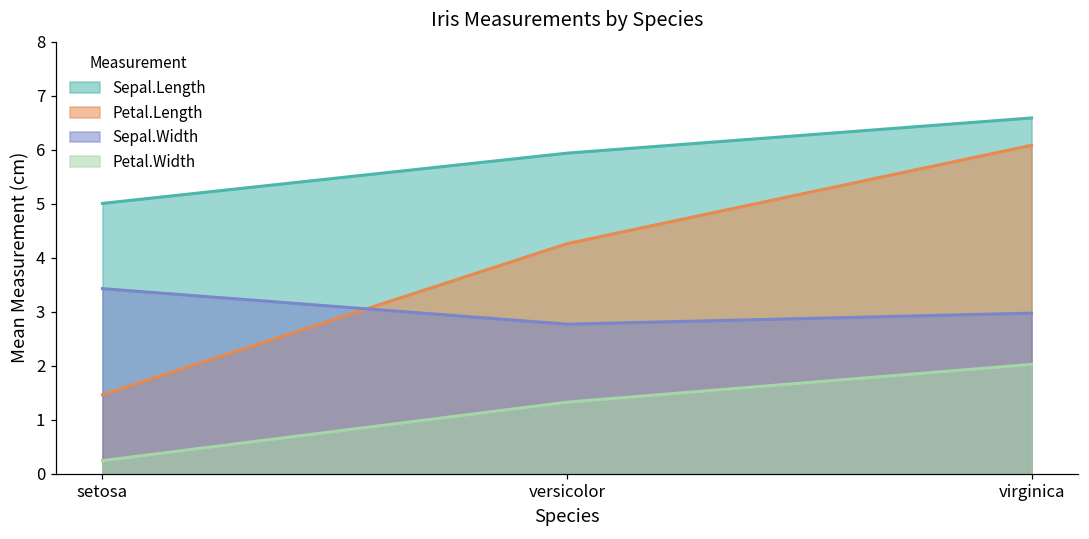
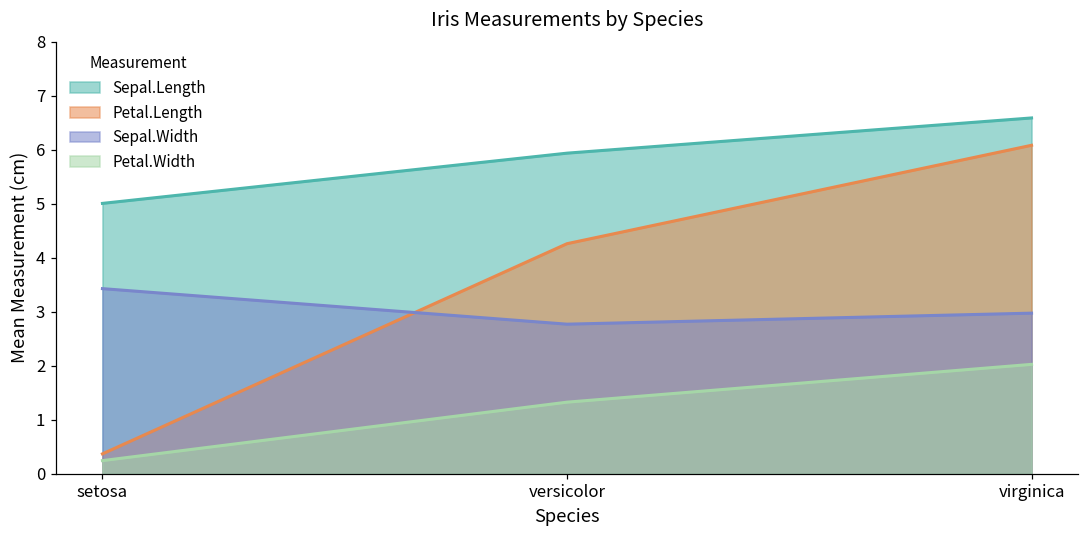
Petal.Length, setosa: 1.5 -> 0.4
